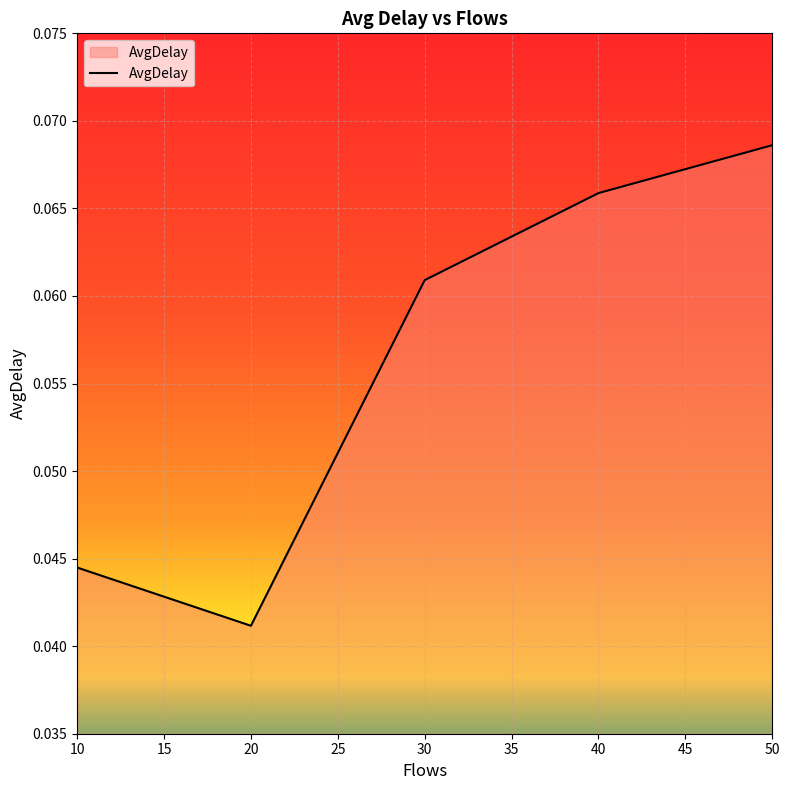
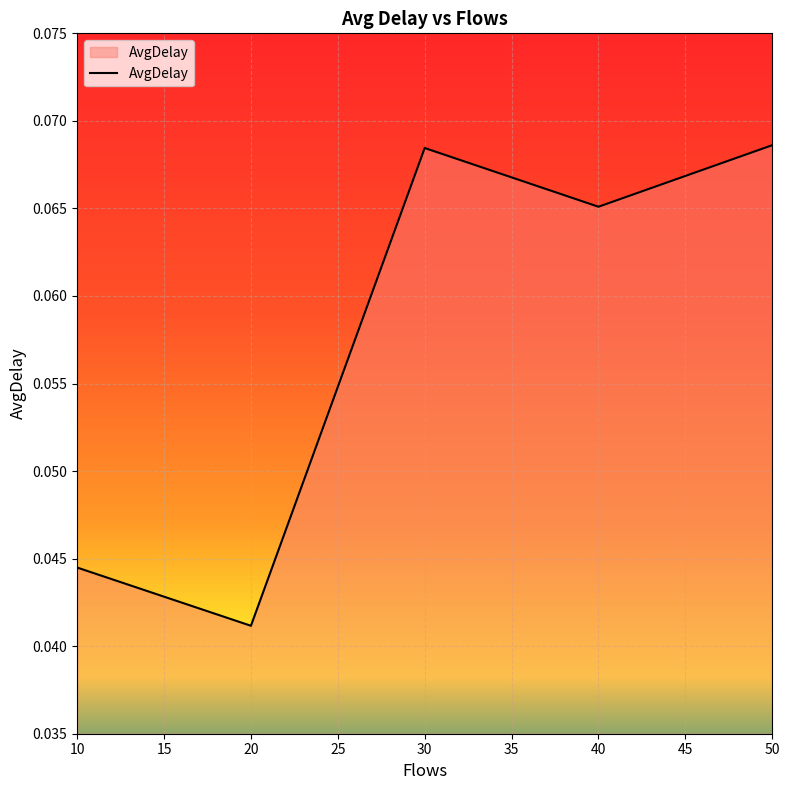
30: 0.0609 -> 0.0685
40: 0.0659 -> 0.0651
